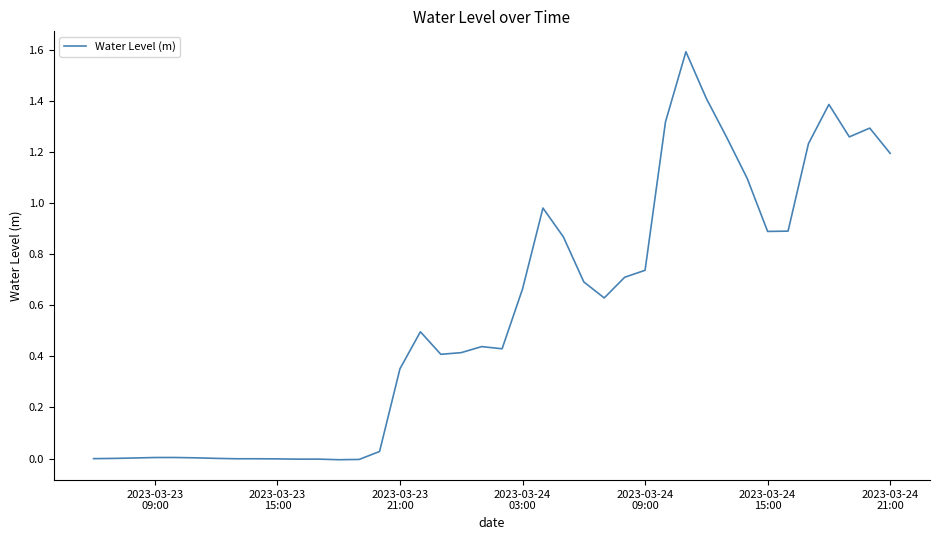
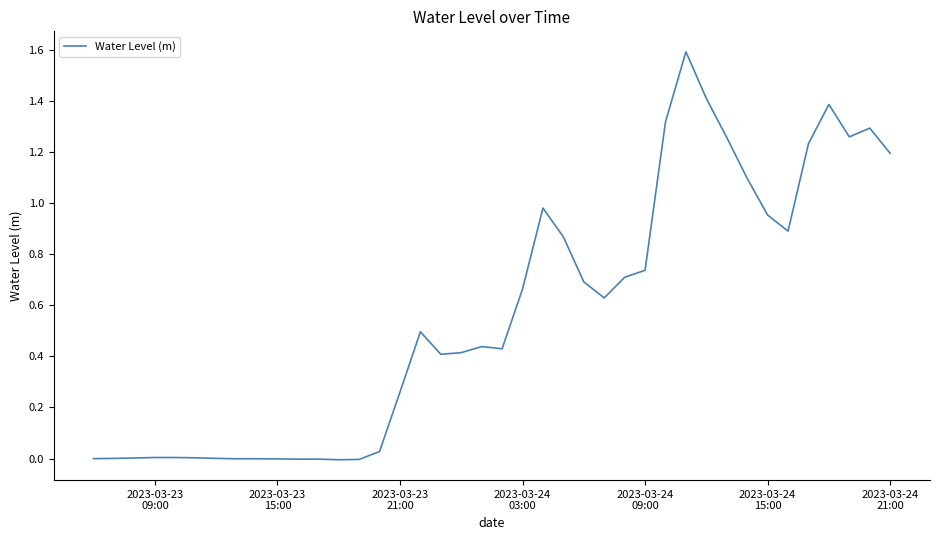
2023-03-23 21:00: 0.35 -> 0.26
2023-03-24 15:00: 0.89 -> 0.95
